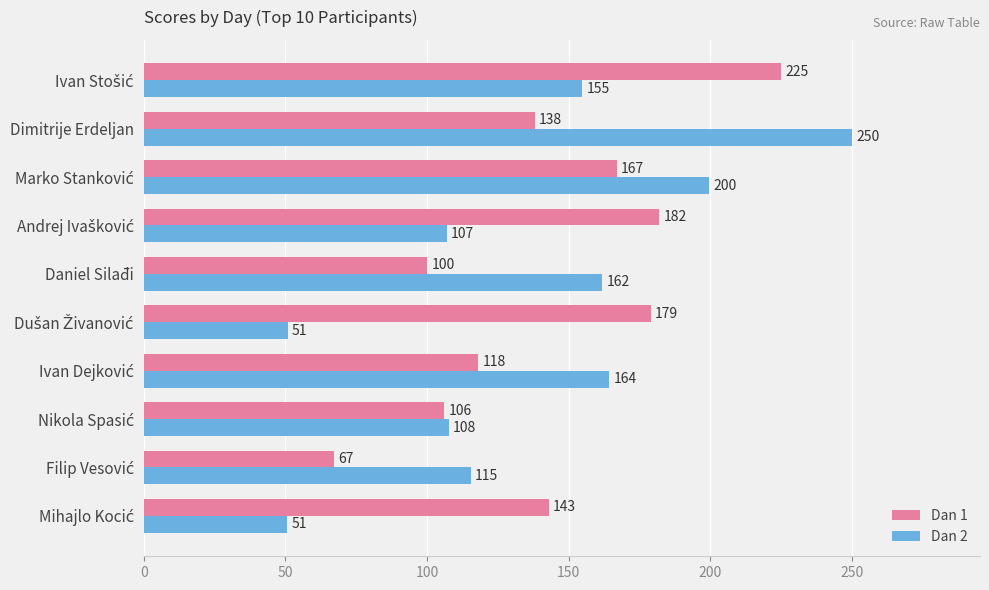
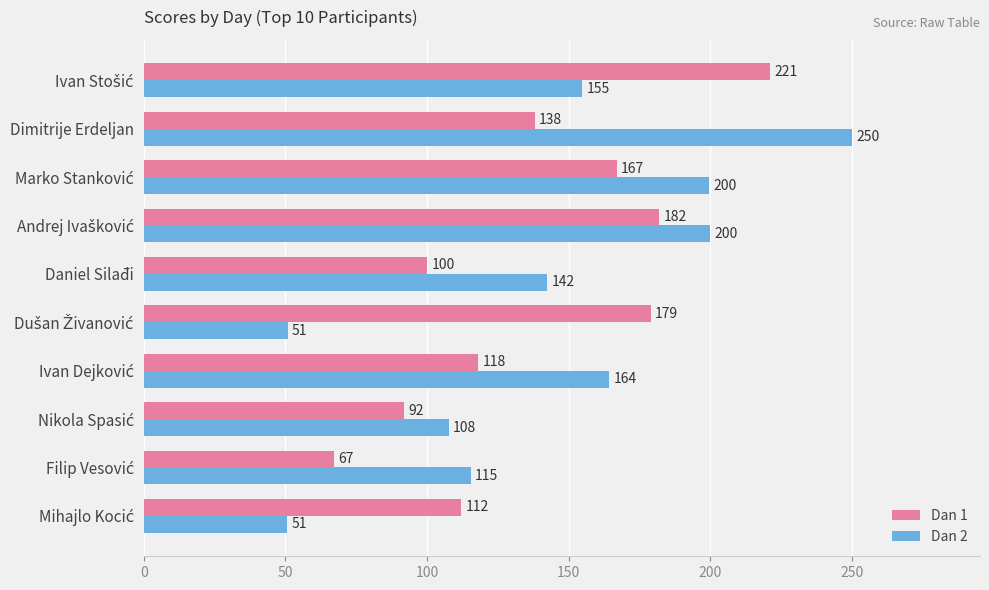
Dan 1, Ivan Stošić: 225 -> 221
Dan 2, Andrej Ivašković: 107 -> 200
Dan 2, Daniel Silađi: 162 -> 142
Dan 1, Nikola Spasić: 106 -> 92
Dan 1, Mihajlo Kocić: 143 -> 112
